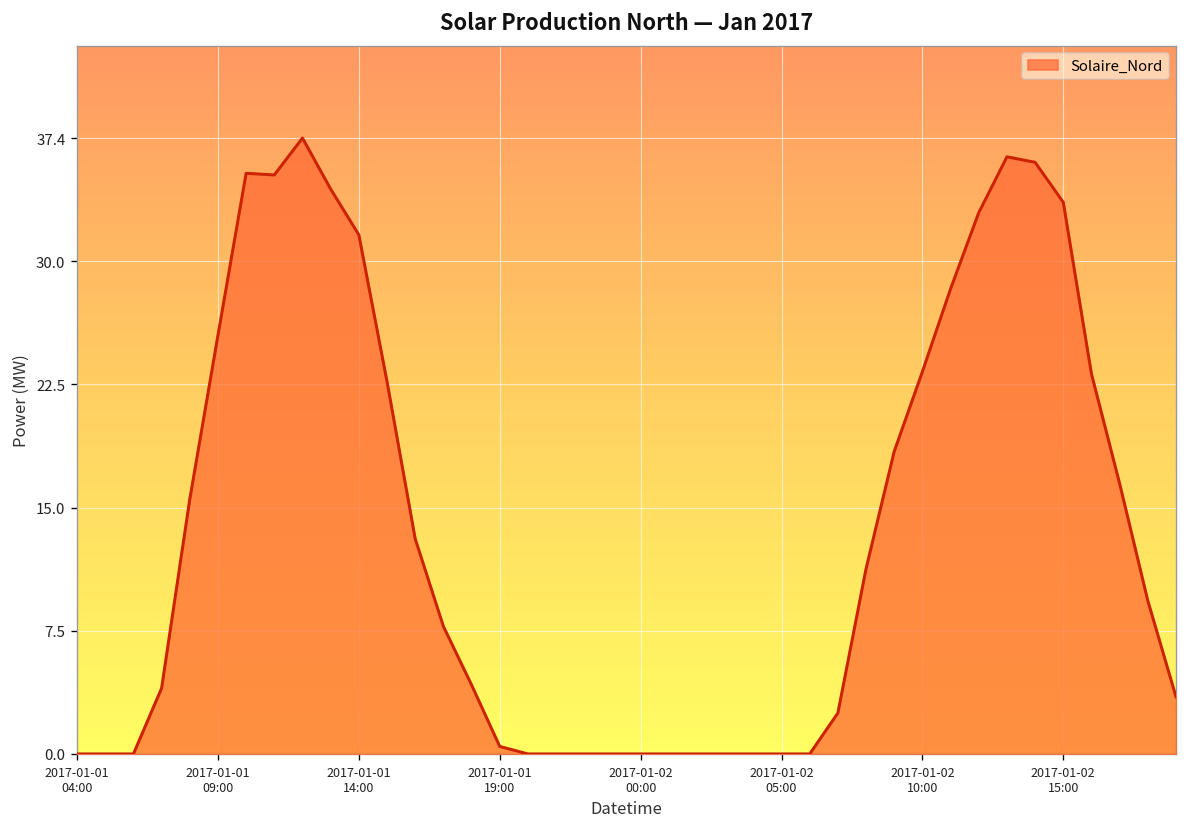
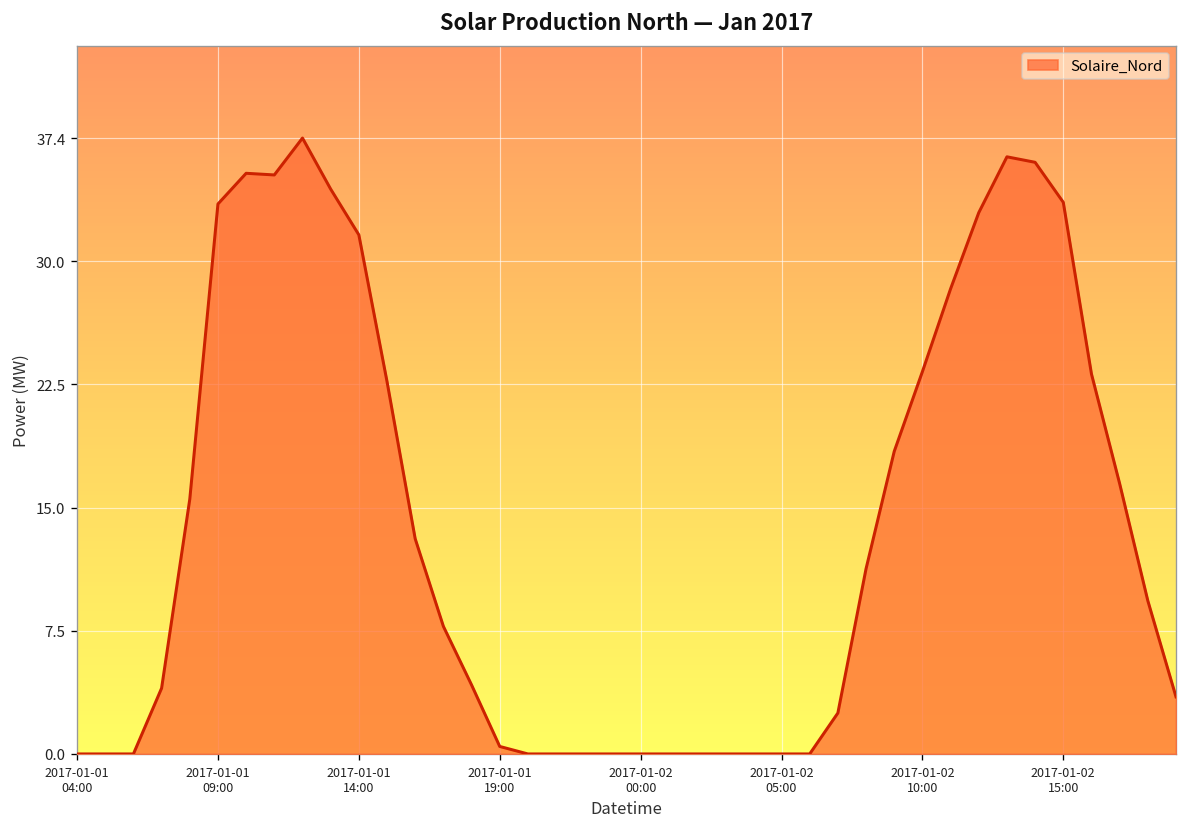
2017-01-01 09:00: 25.5 -> 33.4
